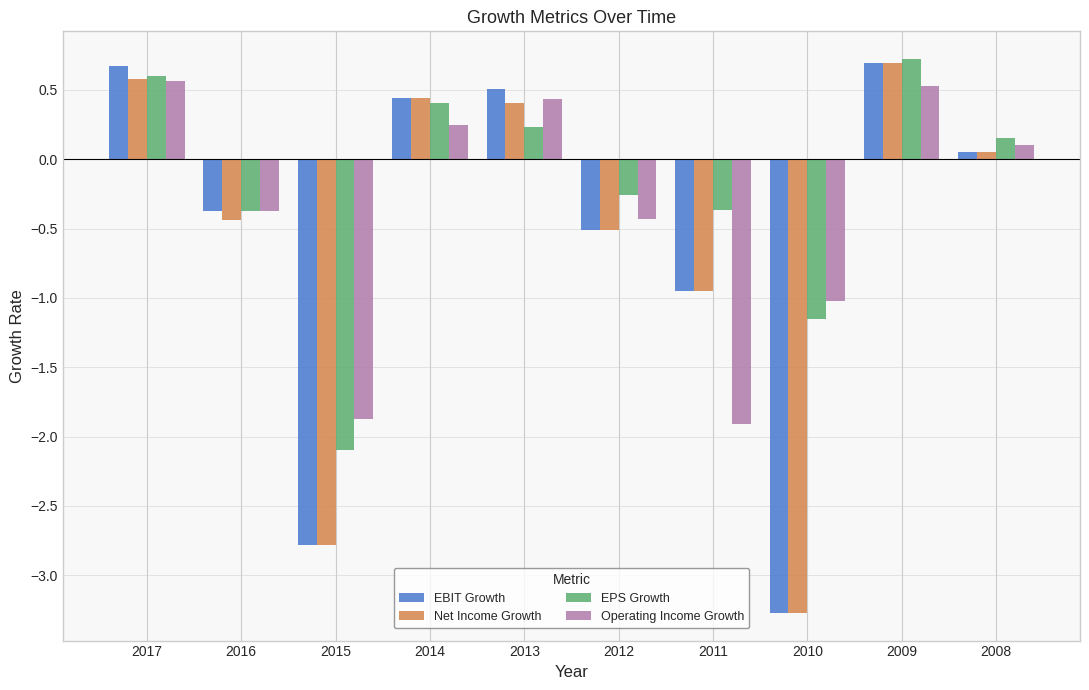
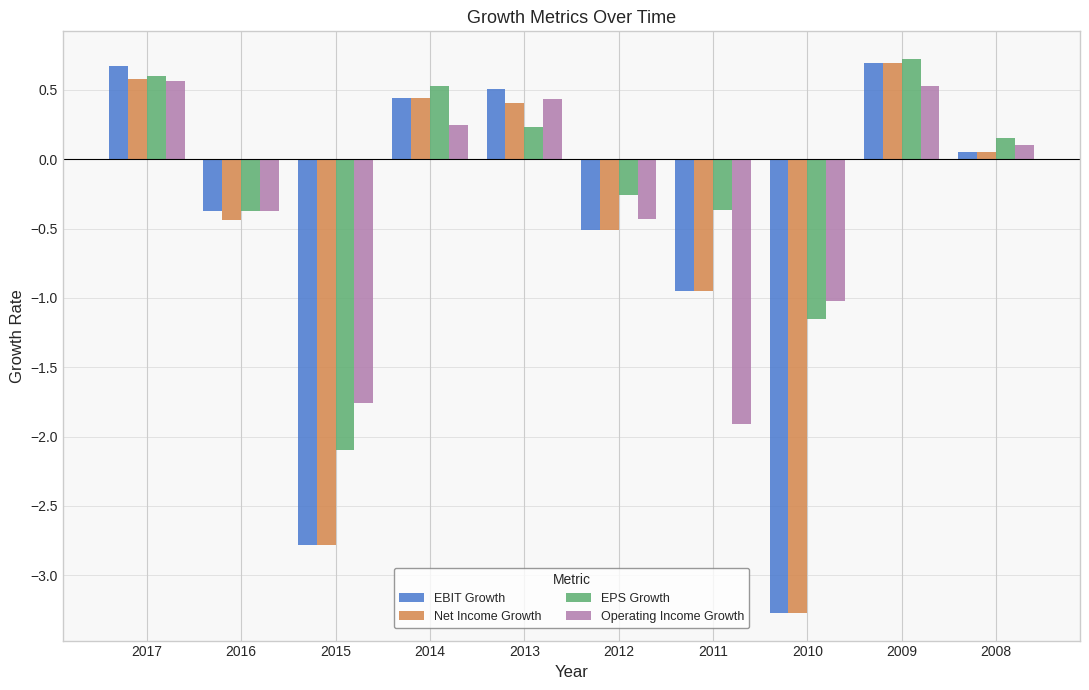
Operating Income Growth, 2015: -1.87 -> -1.76
EPS Growth, 2014: 0.41 -> 0.53
